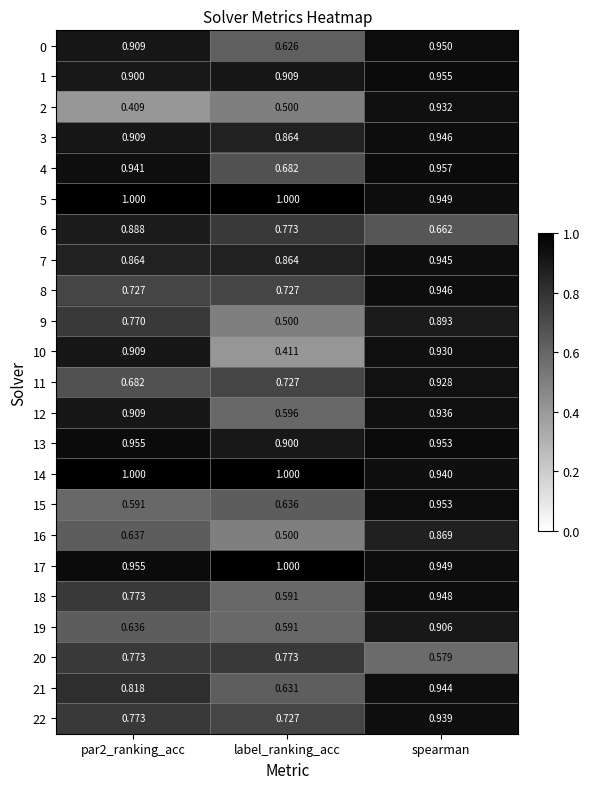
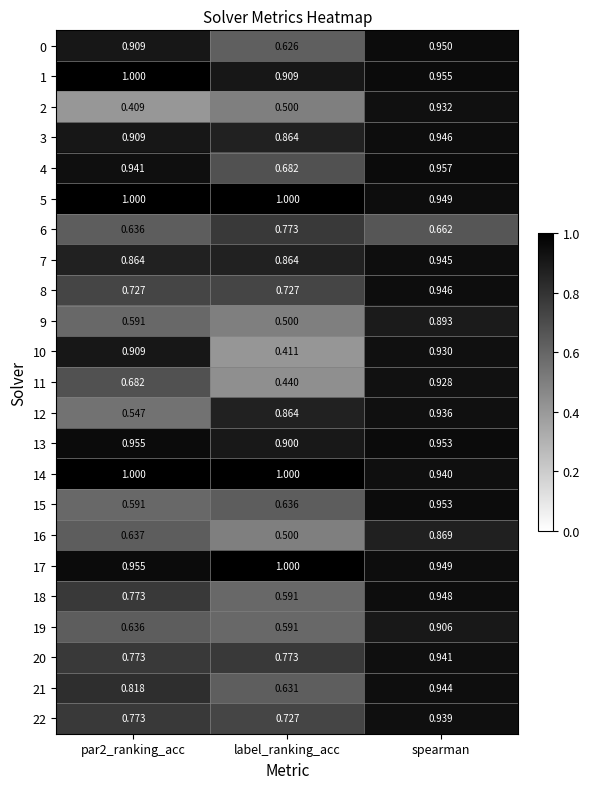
1, par2_ranking_acc: 0.900 -> 1.000
6, par2_ranking_acc: 0.888 -> 0.636
9, par2_ranking_acc: 0.770 -> 0.591
11, label_ranking_acc: 0.727 -> 0.440
12, par2_ranking_acc: 0.909 -> 0.547
12, label_ranking_acc: 0.596 -> 0.864
20, spearman: 0.579 -> 0.941
